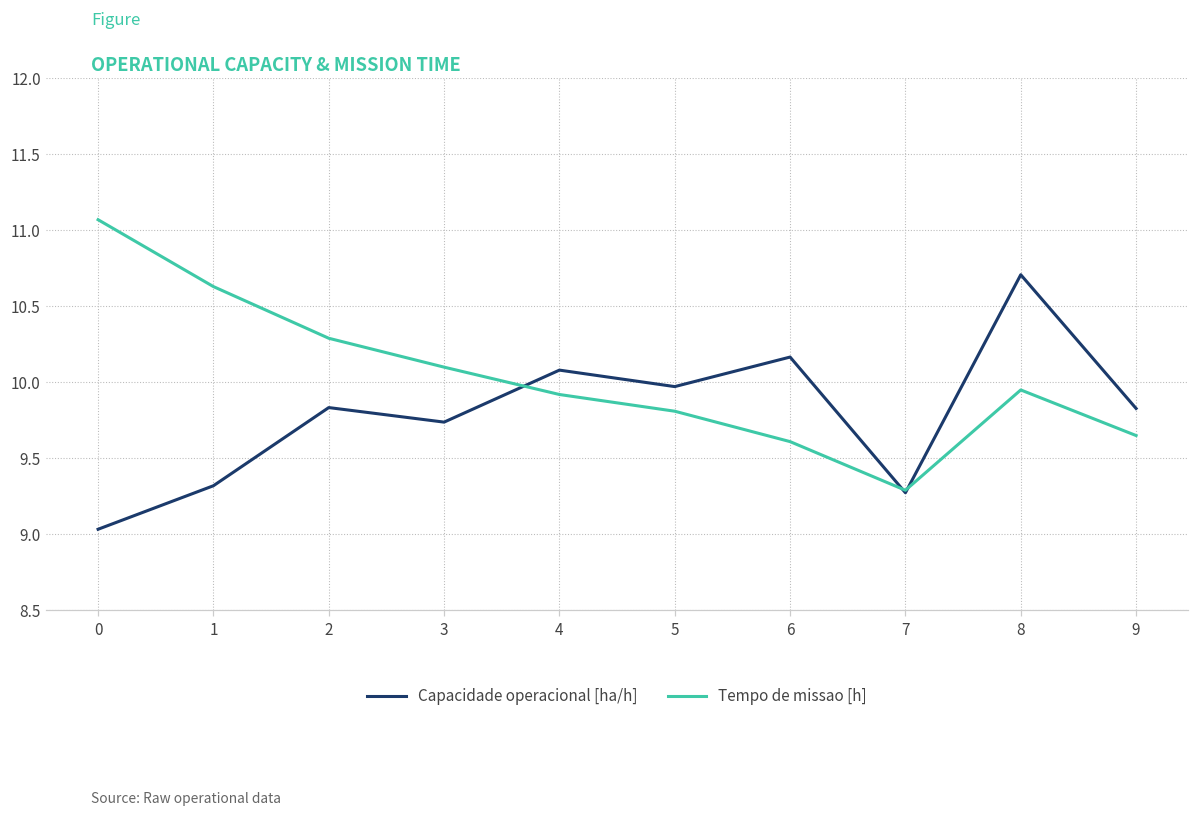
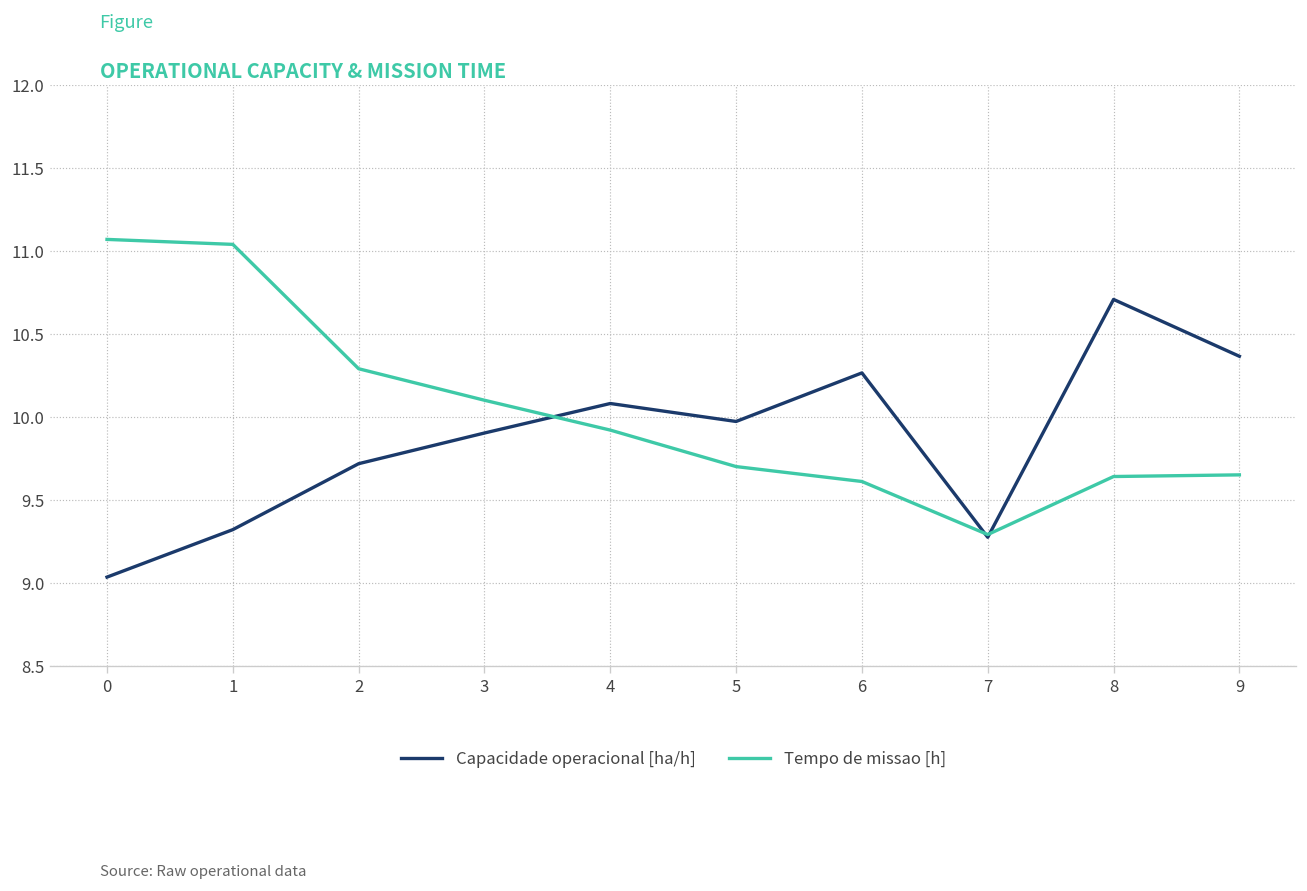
Tempo de missao [h], 1: 10.63 -> 11.04
Capacidade operacional [ha/h], 2: 9.83 -> 9.72
Capacidade operacional [ha/h], 3: 9.74 -> 9.90
Tempo de missao [h], 5: 9.81 -> 9.70
Capacidade operacional [ha/h], 6: 10.17 -> 10.26
Tempo de missao [h], 8: 9.95 -> 9.64
Capacidade operacional [ha/h], 9: 9.83 -> 10.37
